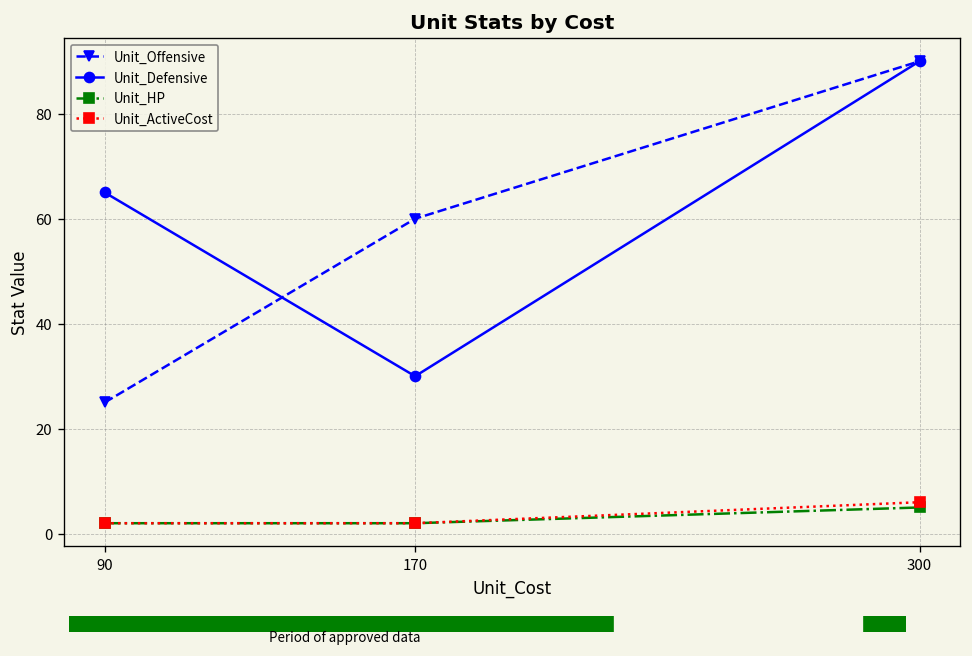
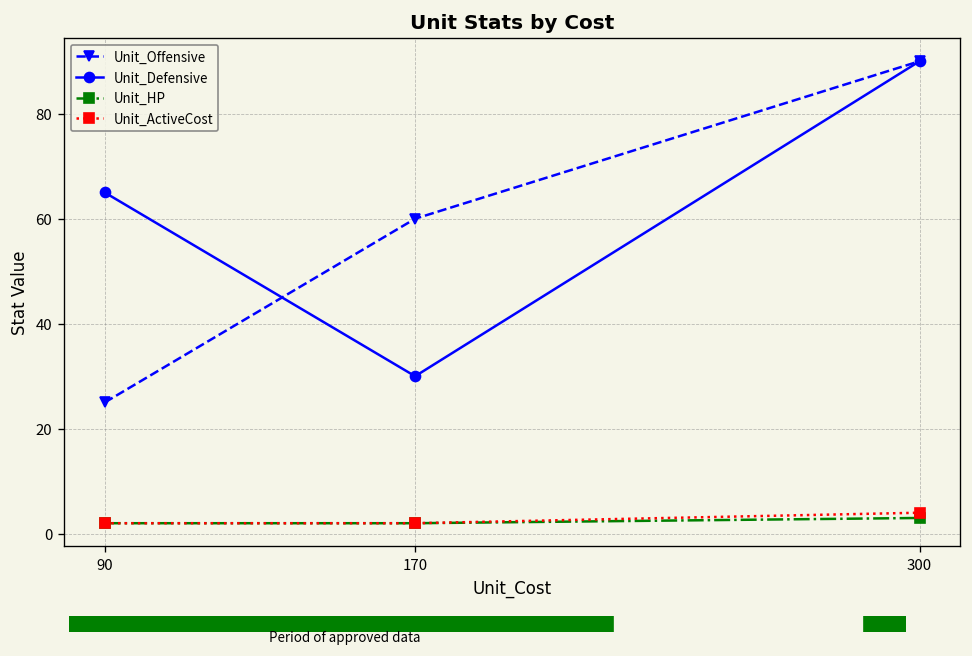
Unit_HP, 300: 5 -> 3
Unit_ActiveCost, 300: 6 -> 4
